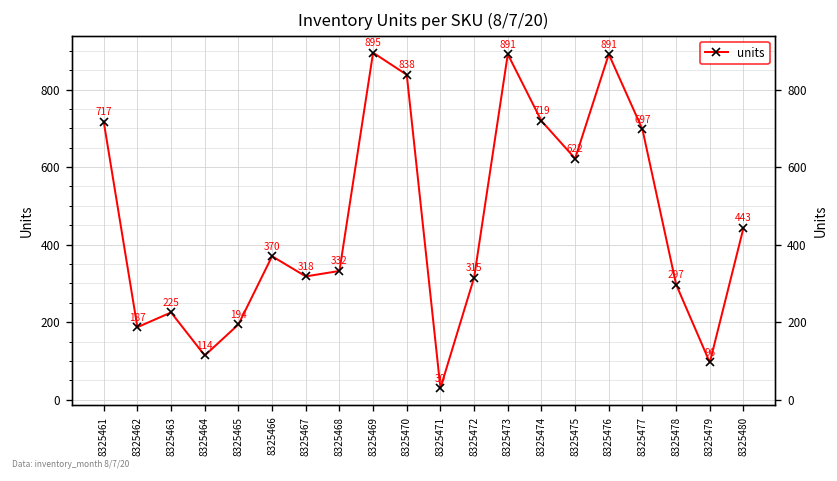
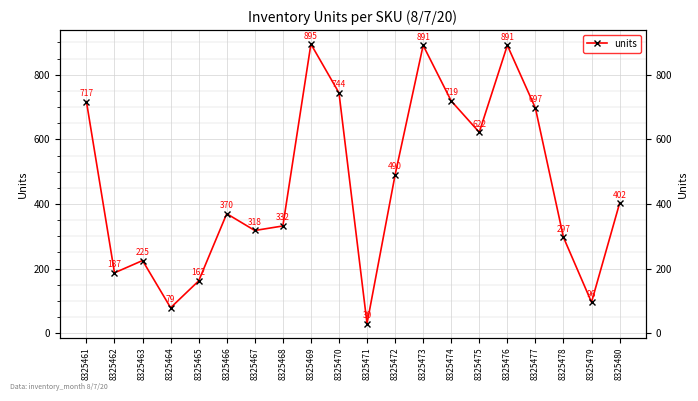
8325464: 114 -> 79
8325465: 194 -> 162
8325470: 838 -> 744
8325472: 315 -> 490
8325480: 443 -> 402
